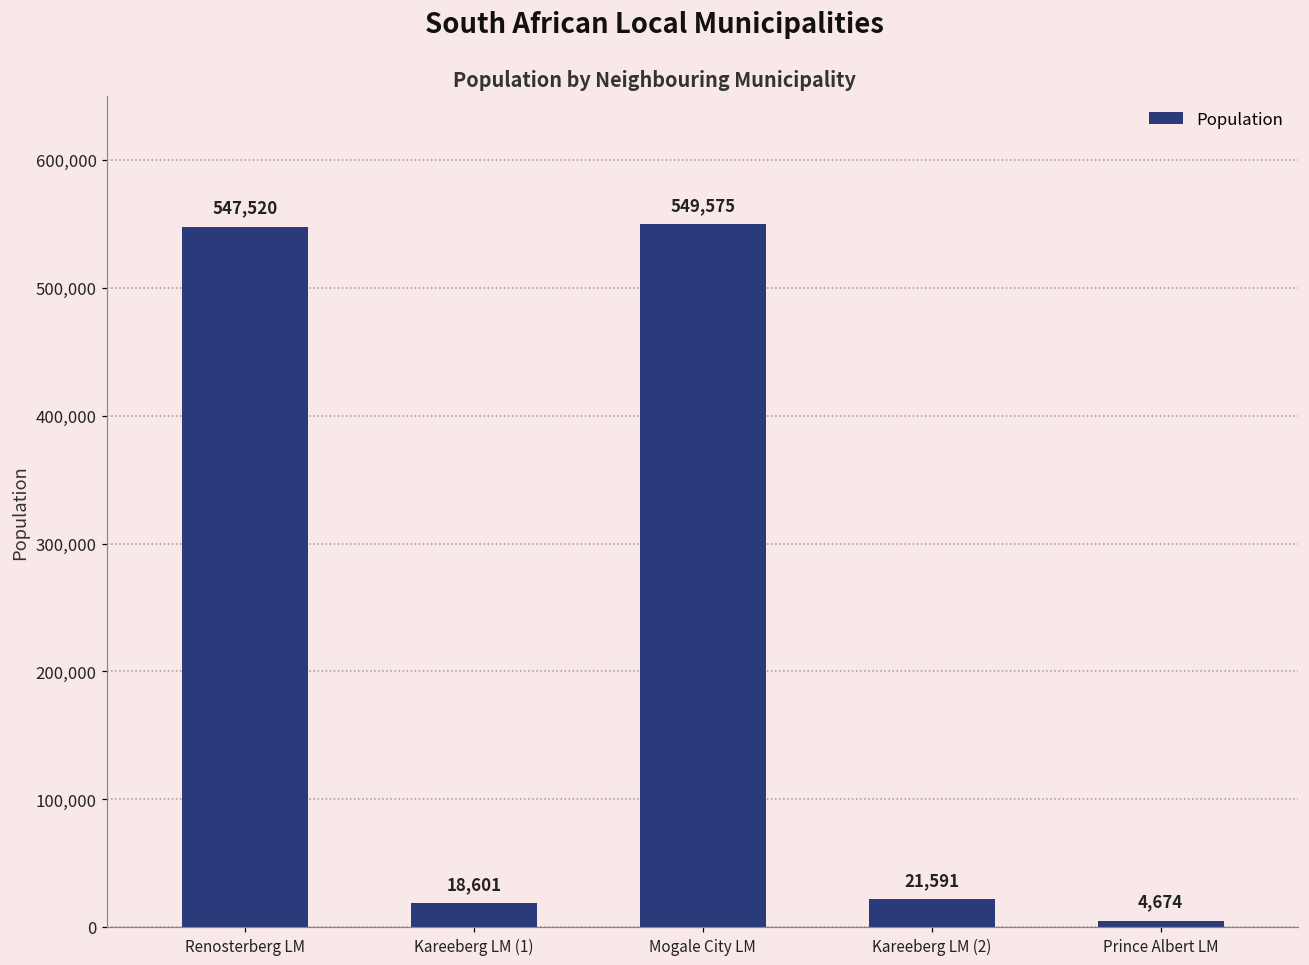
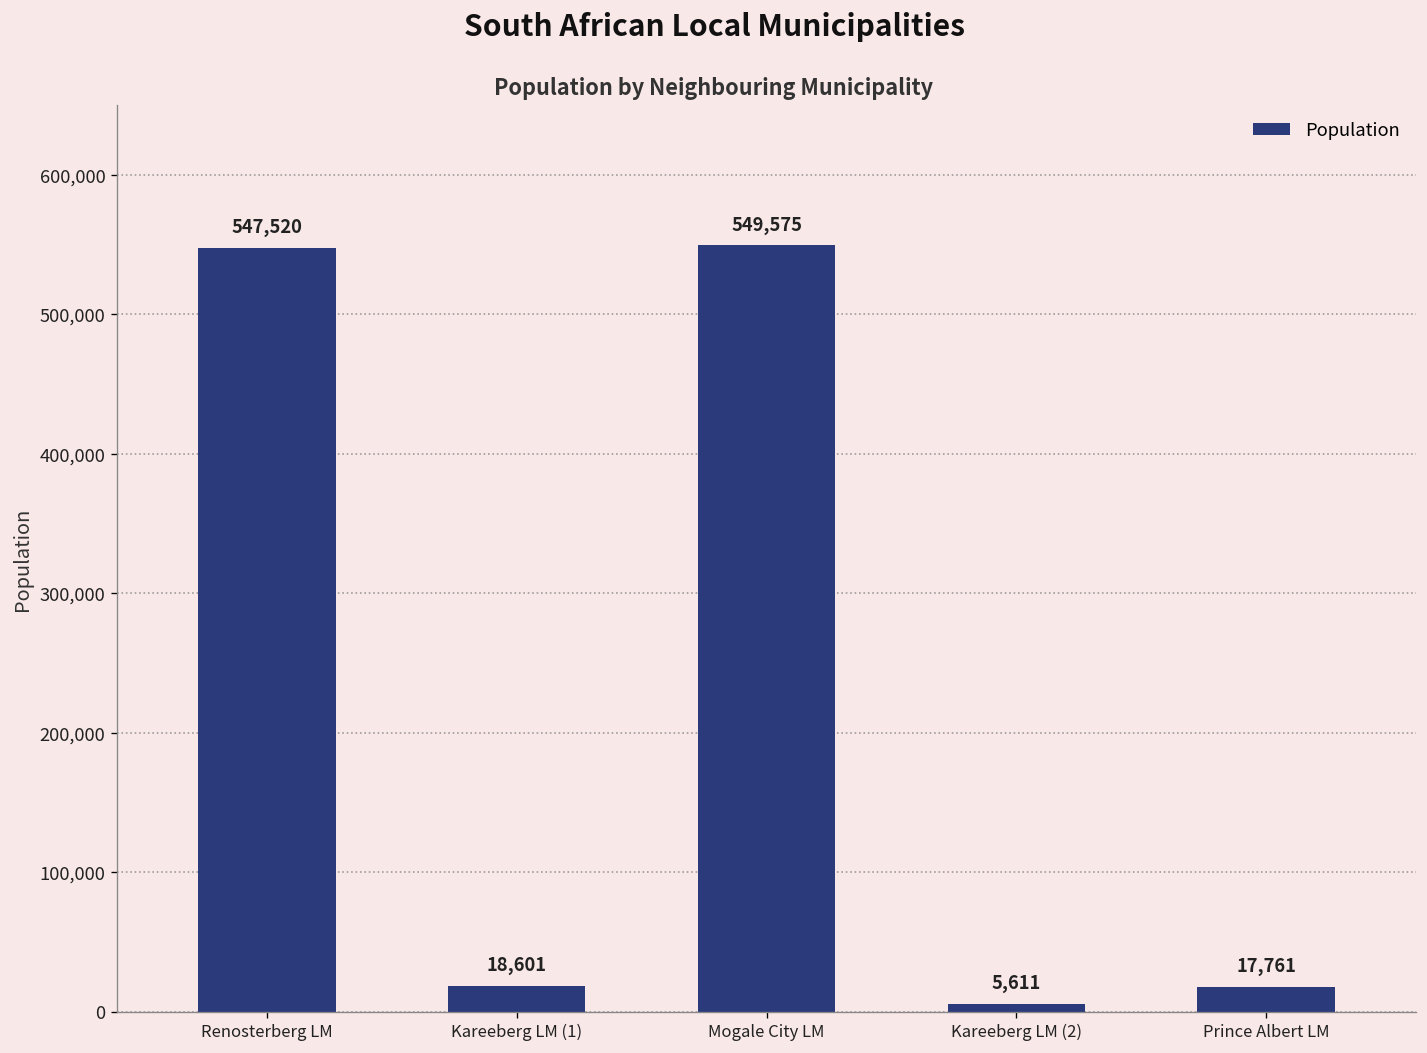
Kareeberg LM (2): 21,591 -> 5,611
Prince Albert LM: 4,674 -> 17,761
